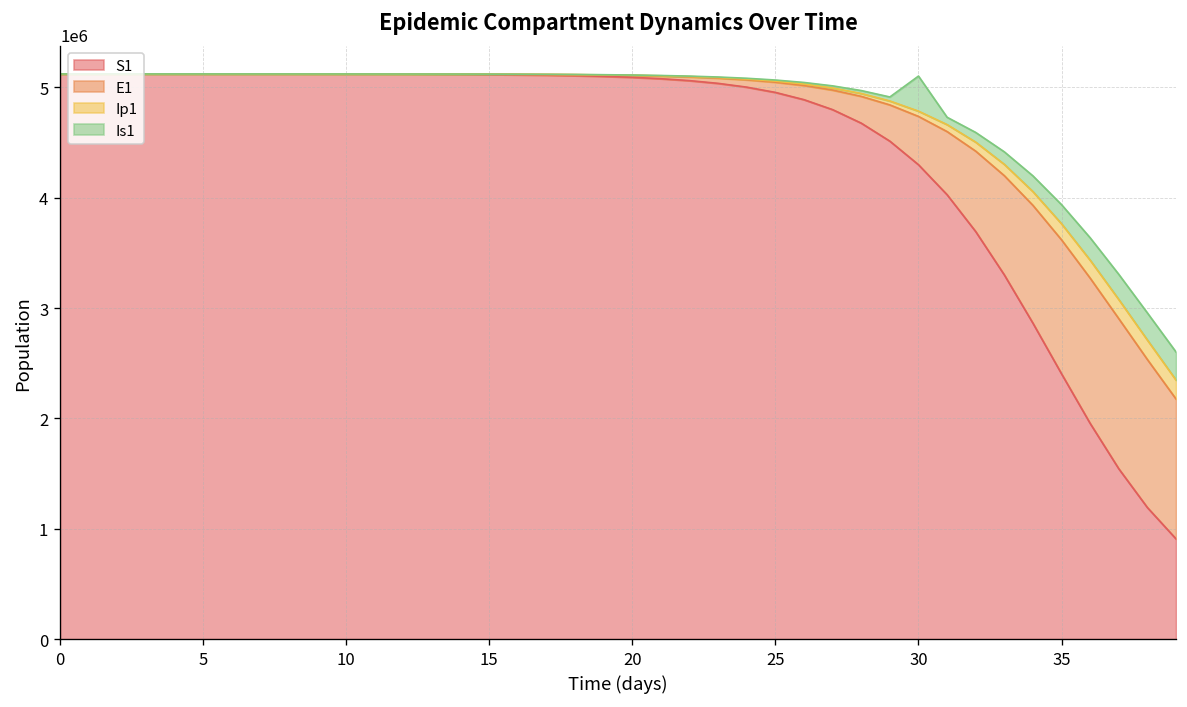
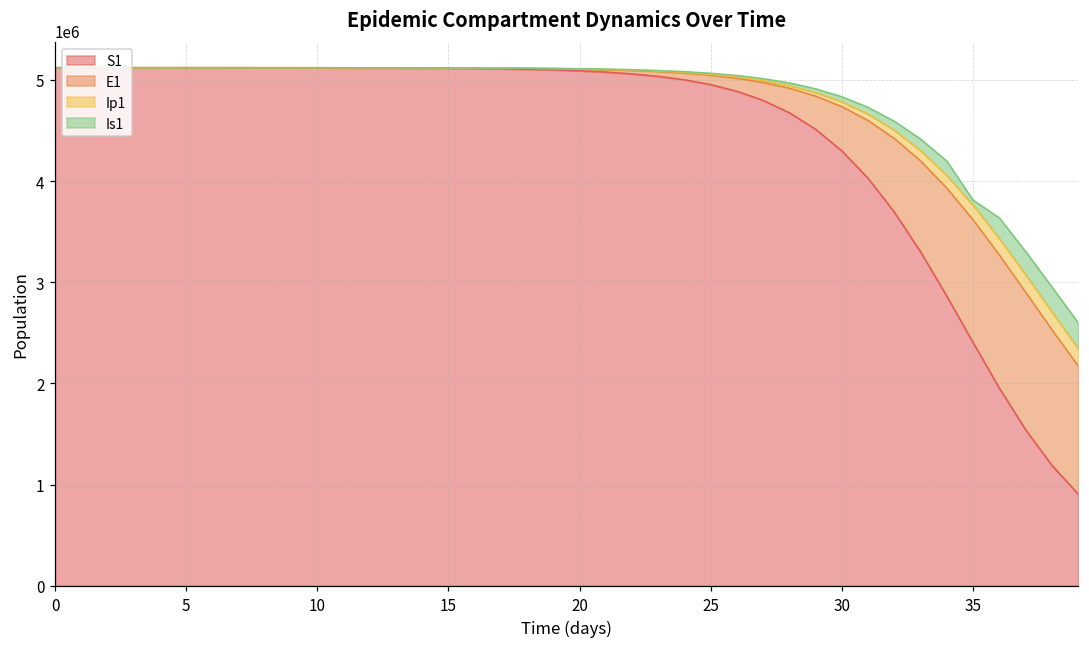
Is1, 30: 300000 -> 0
Is1, 35: 200000 -> 0
